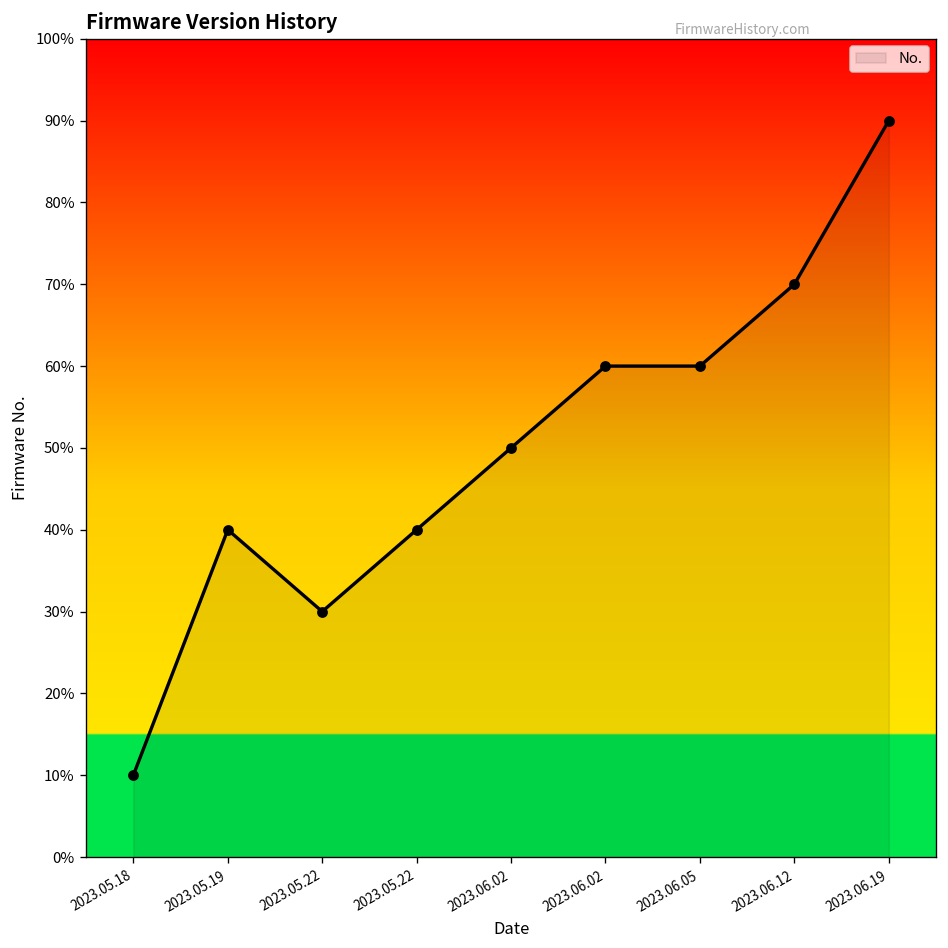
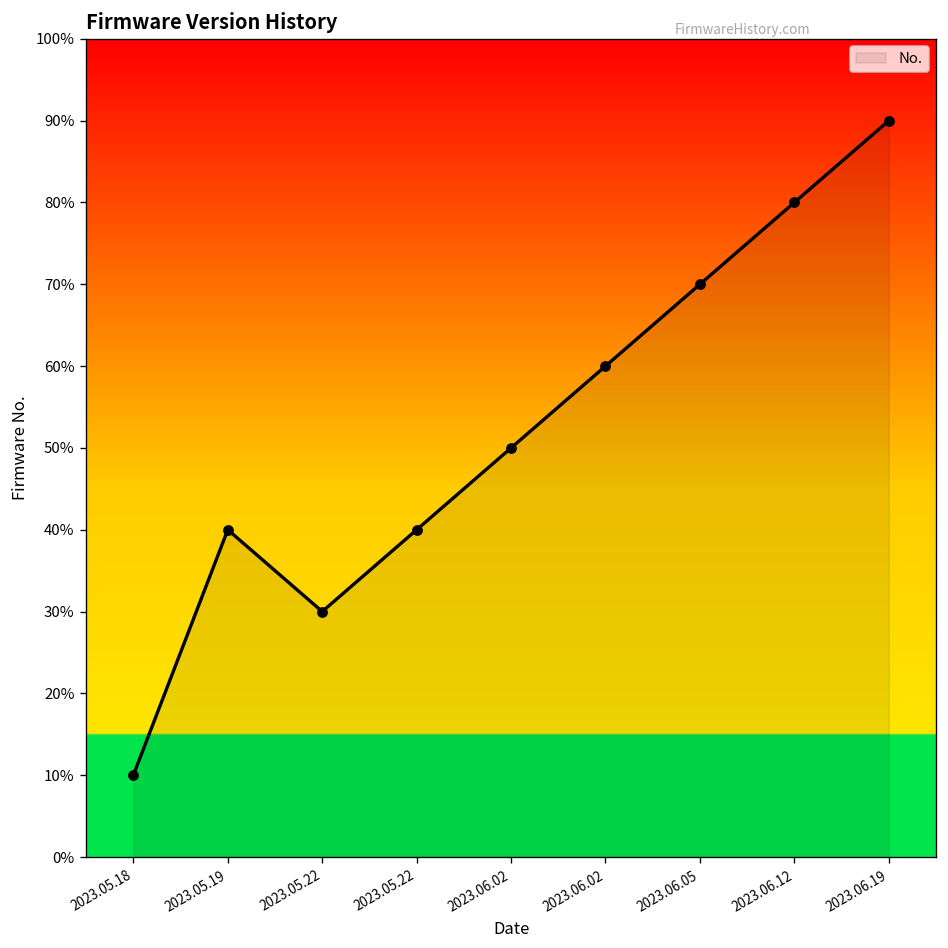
2023.06.05: 60% -> 70%
2023.06.12: 70% -> 80%
